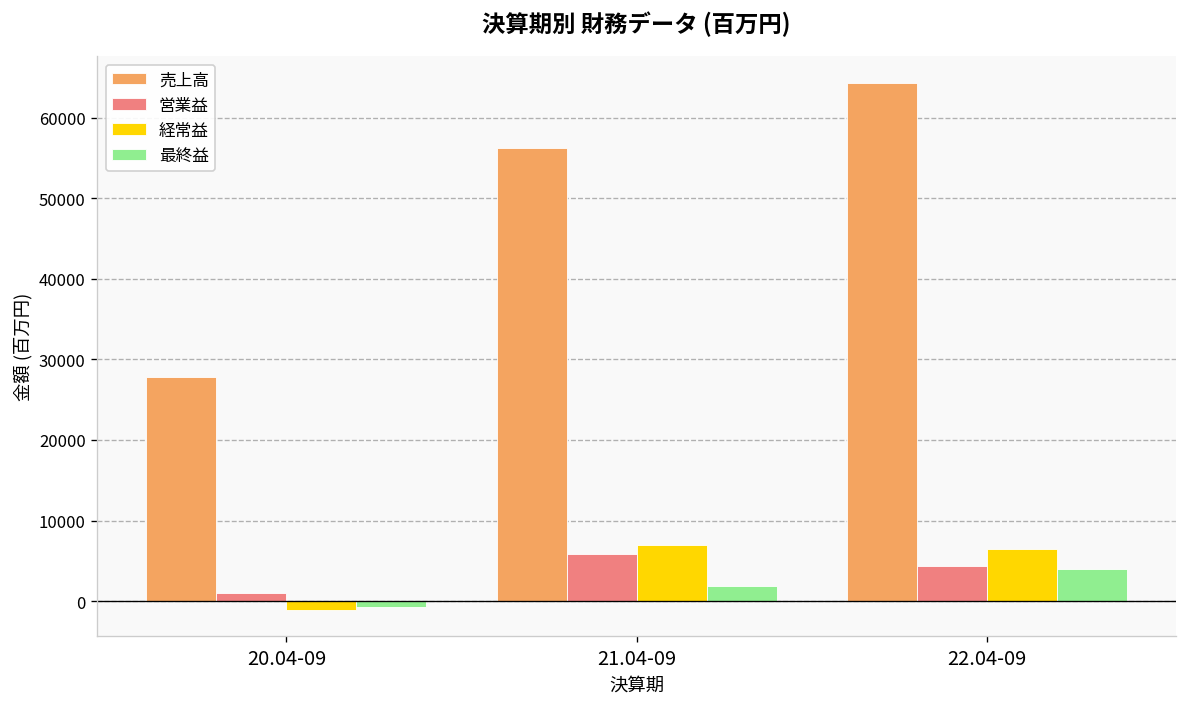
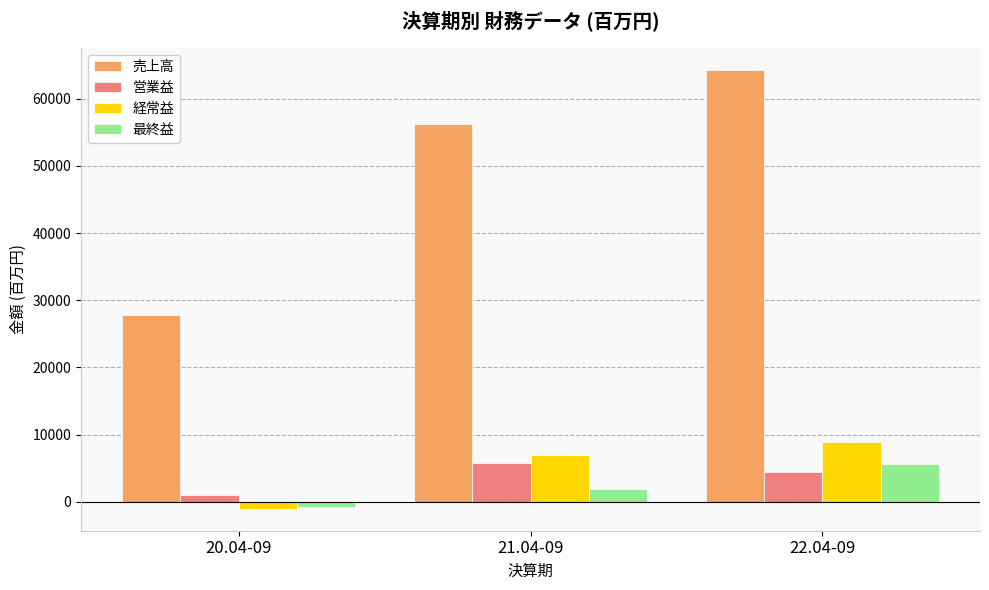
経常益, 22.04-09: 6000 -> 9000
最終益, 22.04-09: 4000 -> 6000
